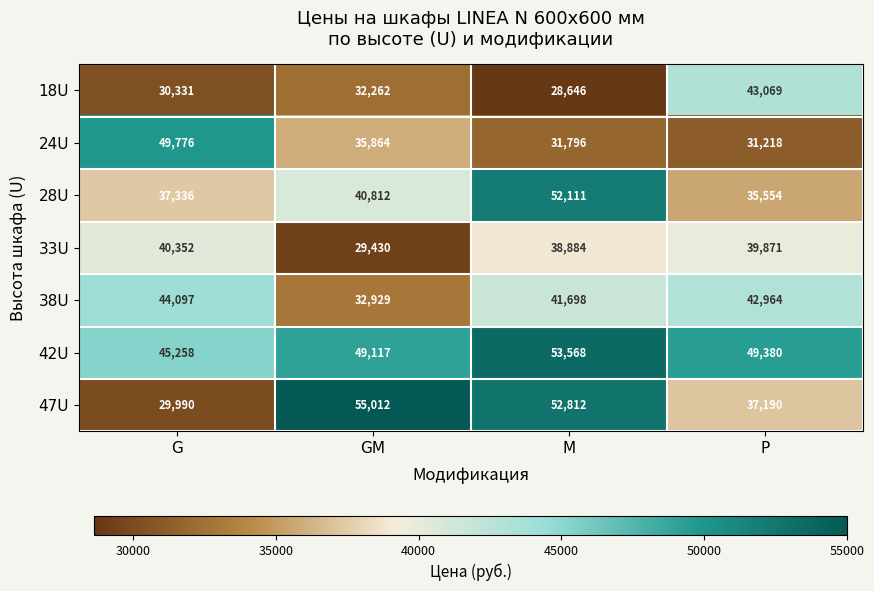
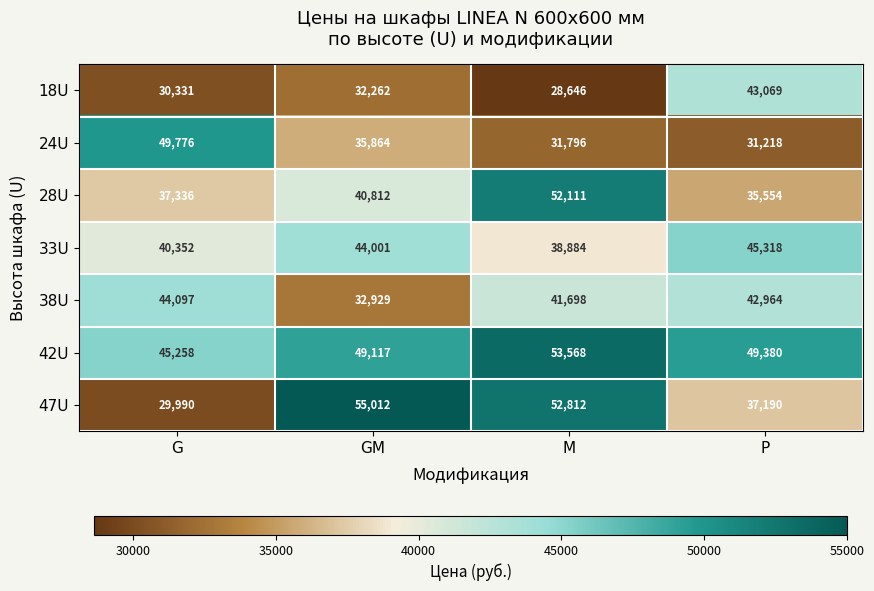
33U, GM: 29,430 -> 44,001
33U, P: 39,871 -> 45,318
